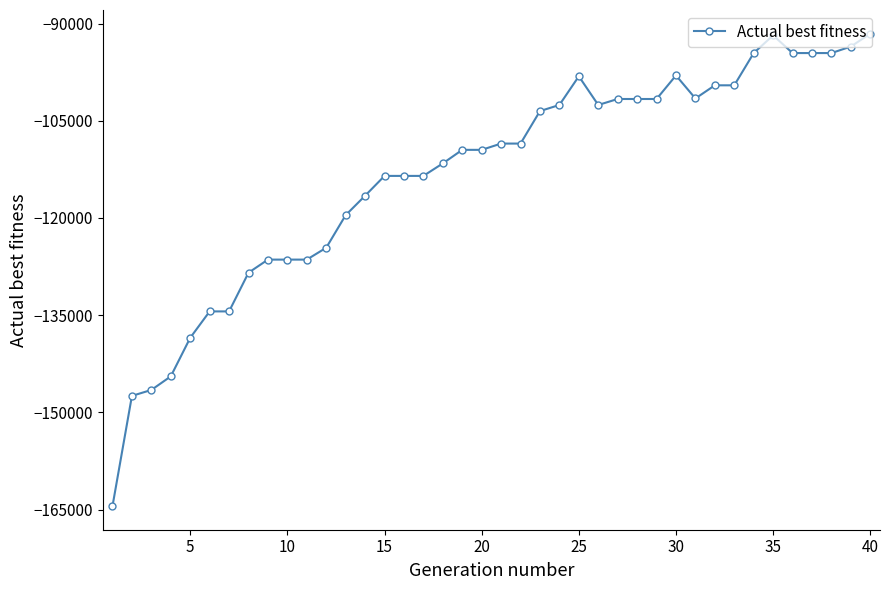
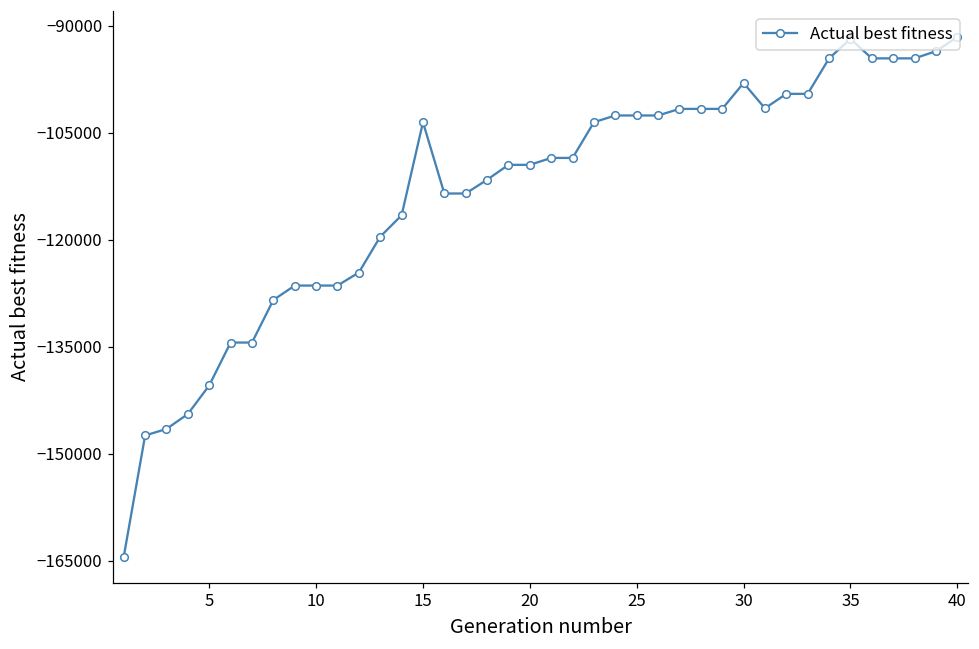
5: -138000 -> -140000
15: -114000 -> -104000
25: -98000 -> -103000
